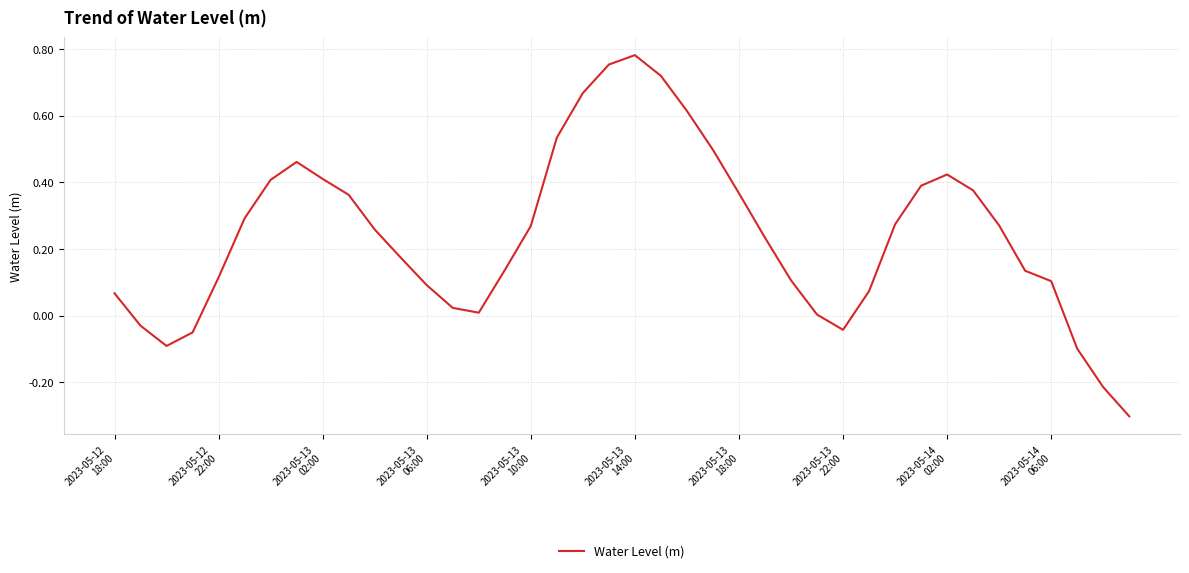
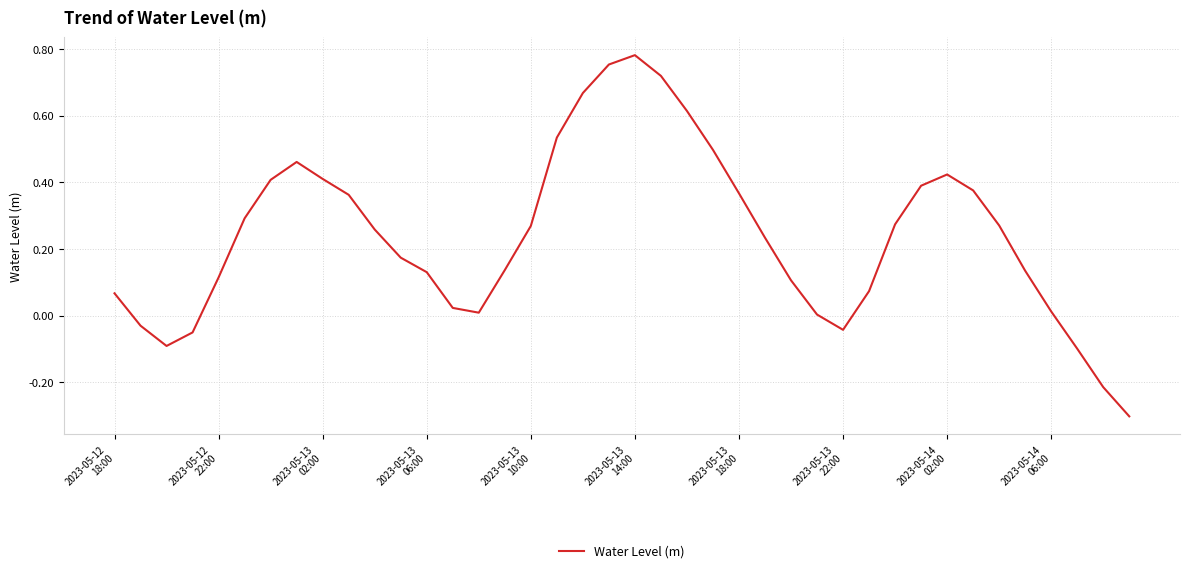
2023-05-13 06:00: 0.09 -> 0.13
2023-05-14 06:00: 0.10 -> 0.01
